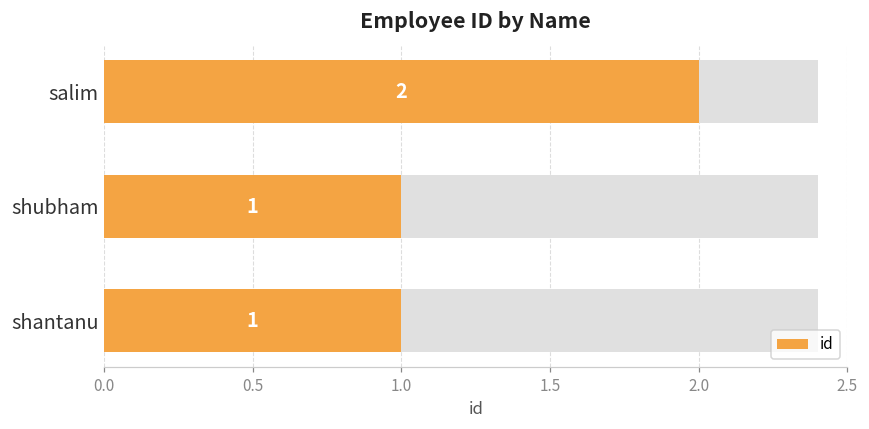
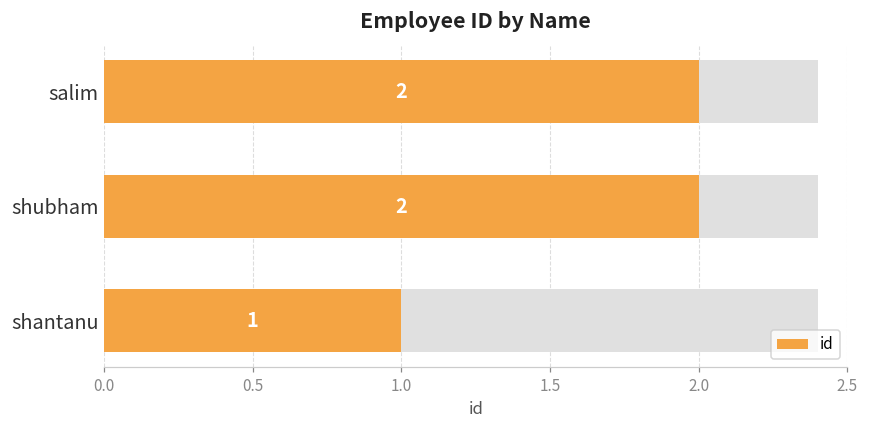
id, shubham: 1 -> 2
